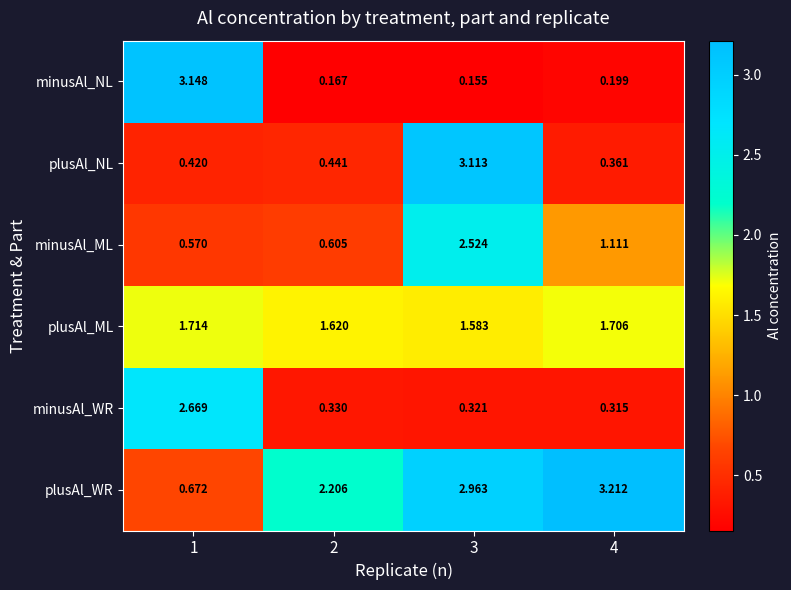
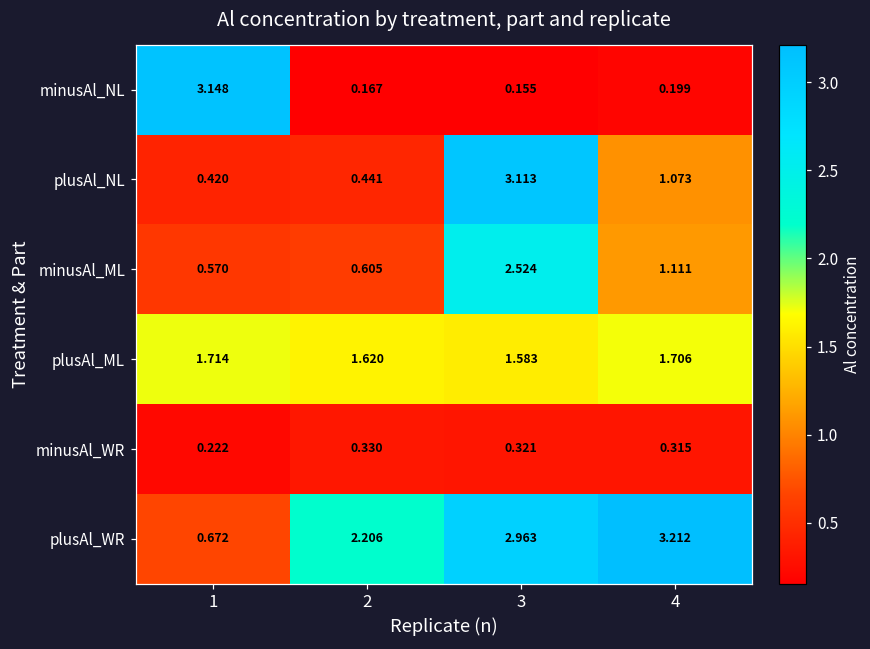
plusAl_NL, 4: 0.361 -> 1.073
minusAl_WR, 1: 2.669 -> 0.222
